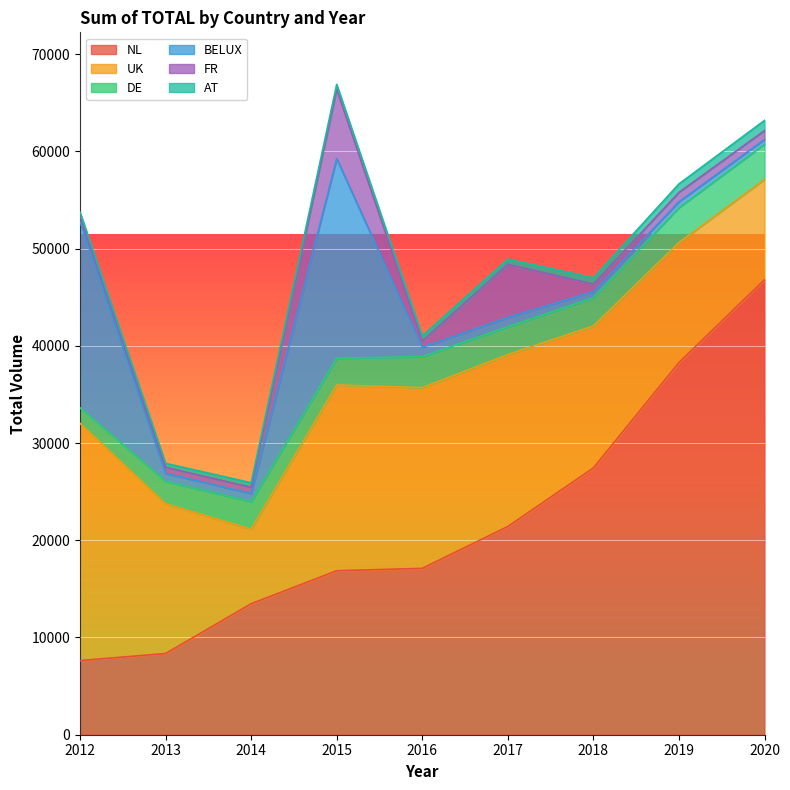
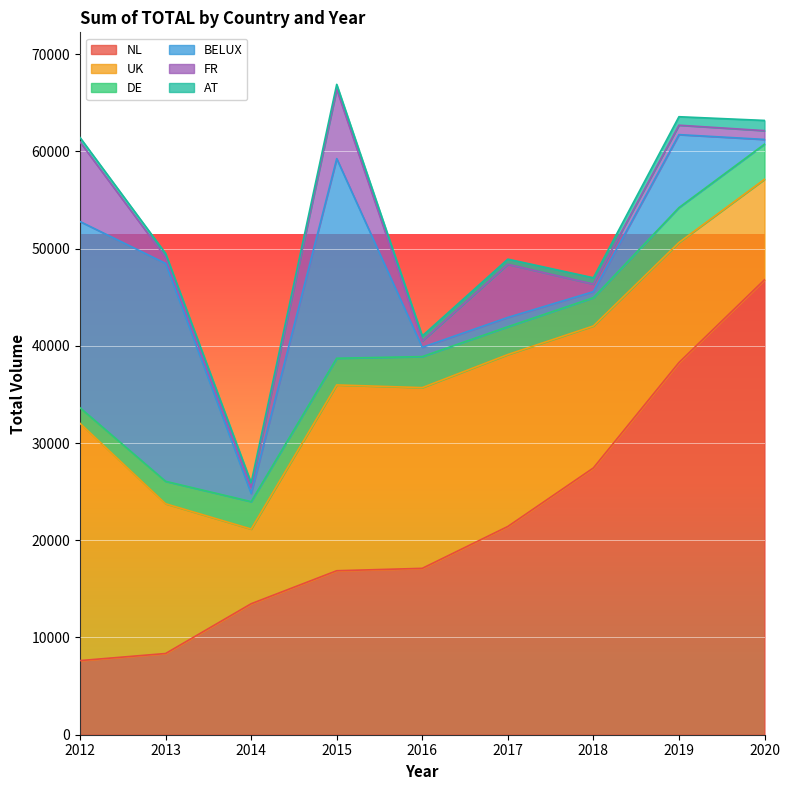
FR, 2012: 1000 -> 8000
BELUX, 2013: 1000 -> 22000
BELUX, 2019: 1000 -> 8000
